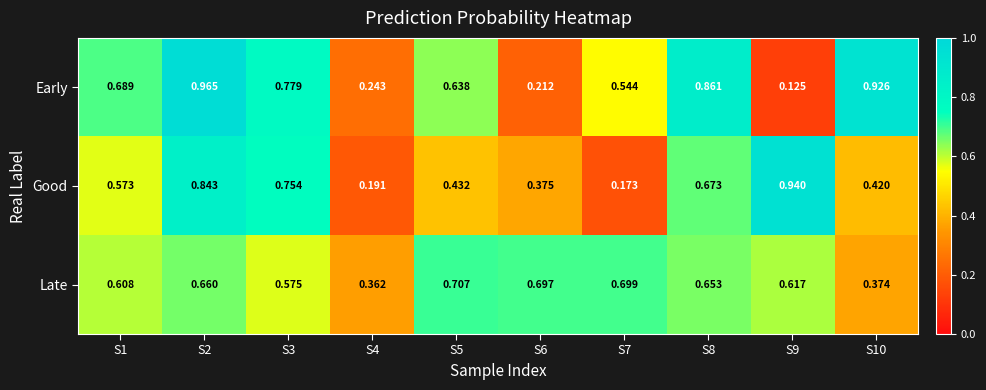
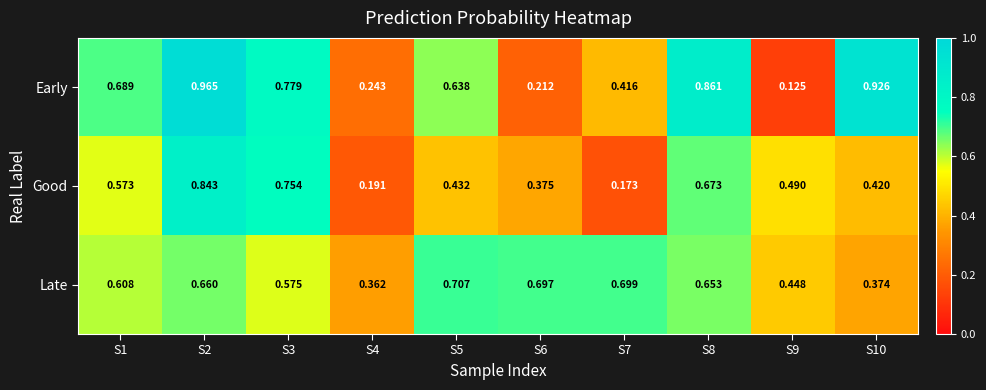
Early, S7: 0.544 -> 0.416
Good, S9: 0.940 -> 0.490
Late, S9: 0.617 -> 0.448
